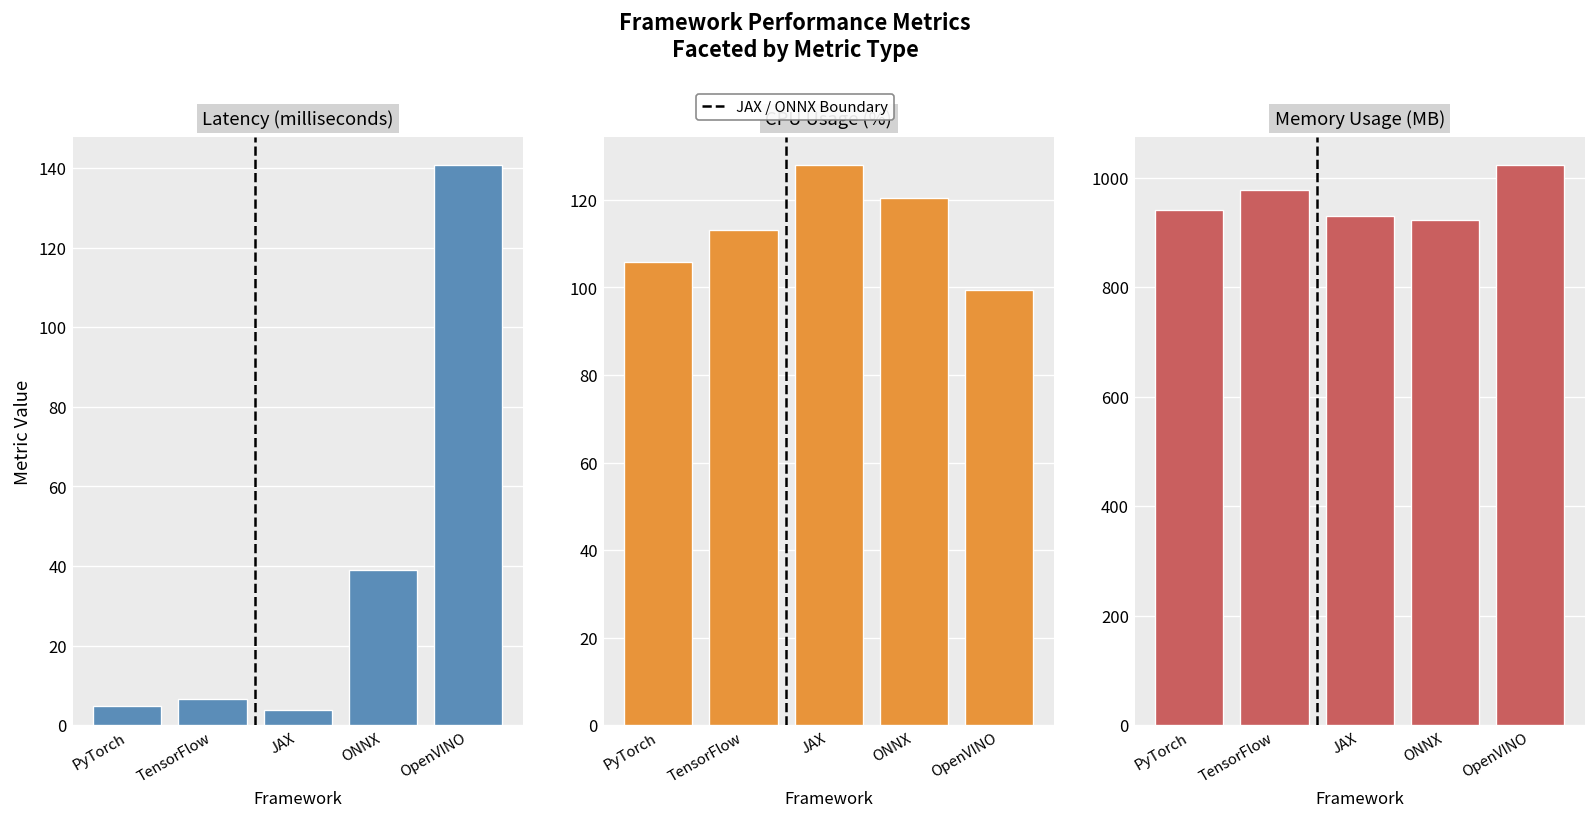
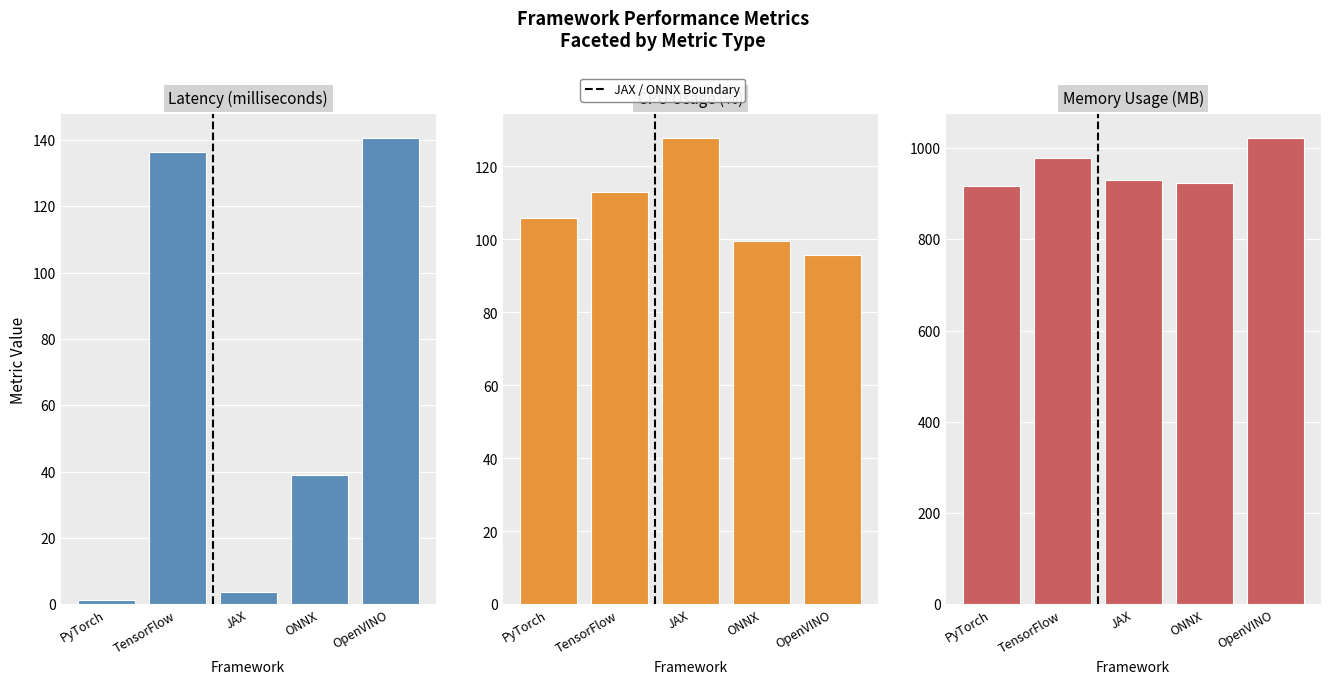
Latency (milliseconds), PyTorch: 5 -> 1
Latency (milliseconds), TensorFlow: 7 -> 136
CPU Usage (%), ONNX: 120 -> 99
CPU Usage (%), OpenVINO: 99 -> 96
Memory Usage (MB), PyTorch: 940 -> 920
